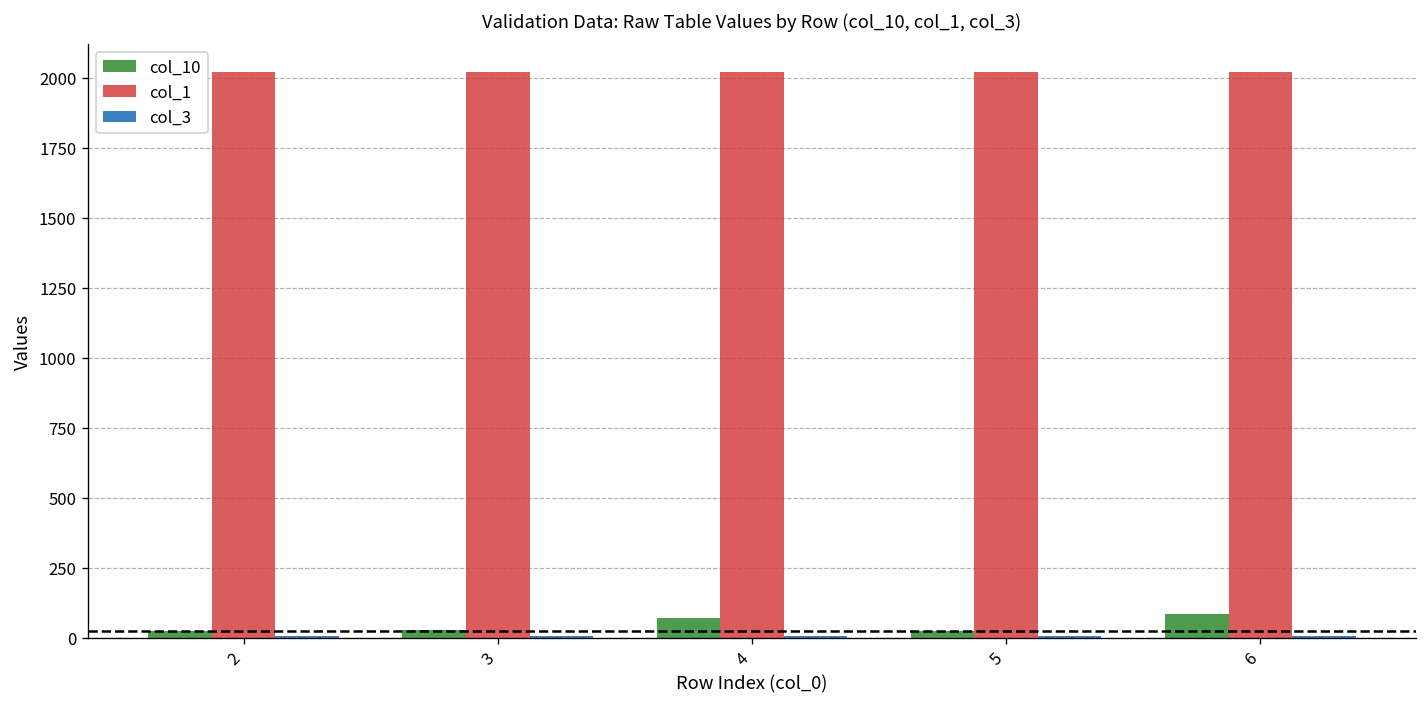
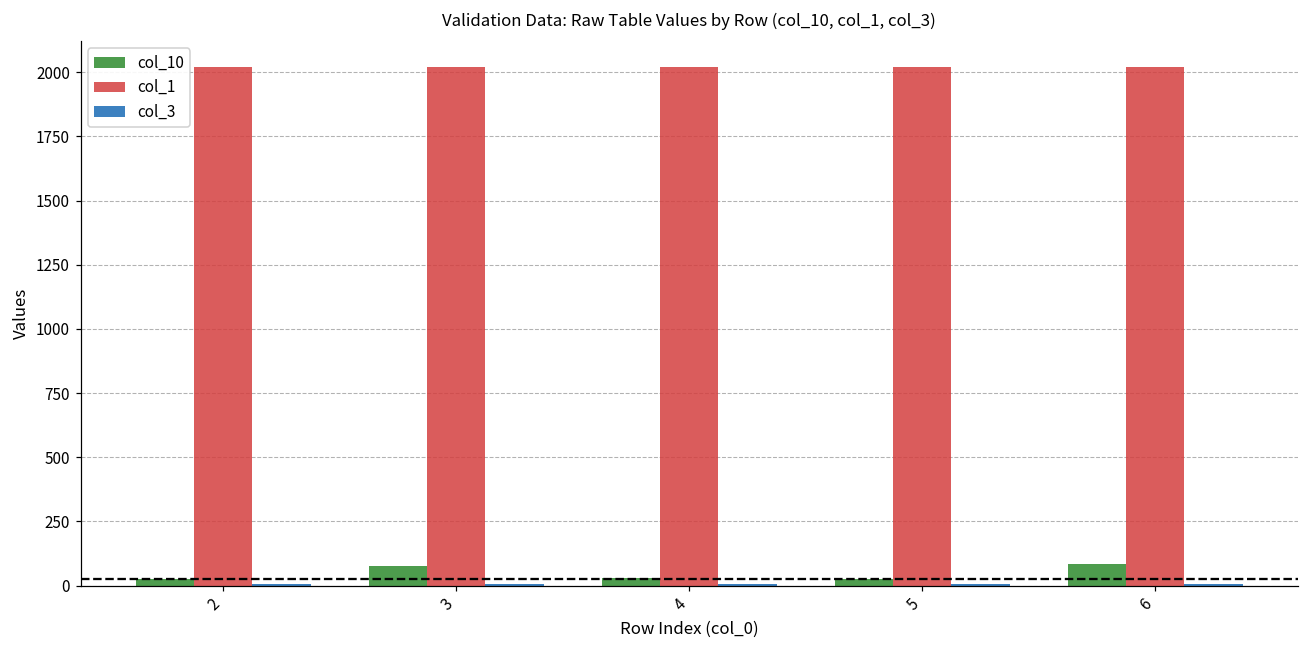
col_10, 3: 30 -> 80
col_10, 4: 70 -> 30
